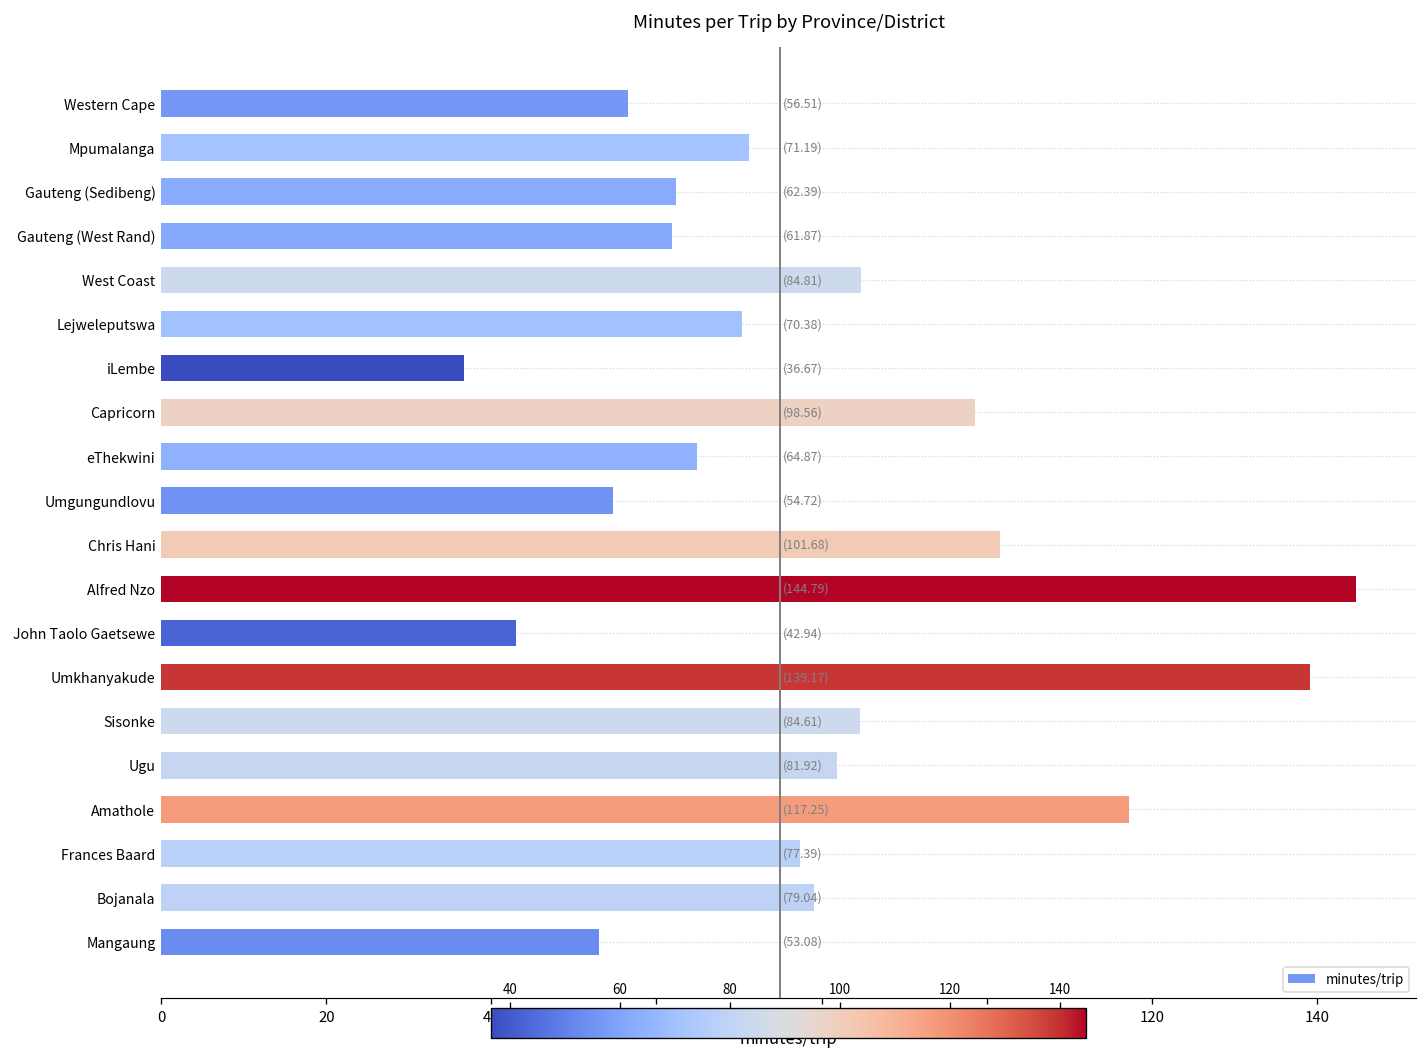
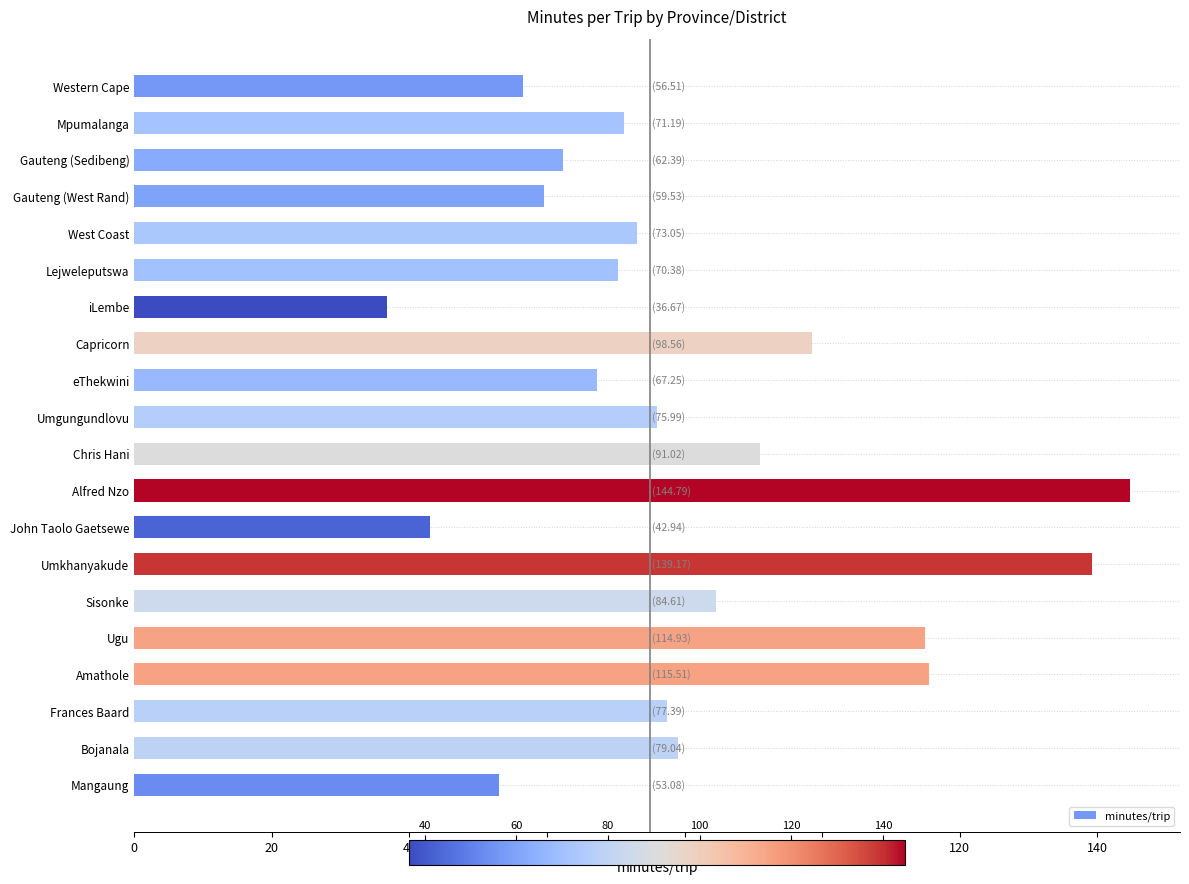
Gauteng (West Rand): (61.87) -> (59.53)
West Coast: (84.81) -> (73.05)
eThekwini: (64.87) -> (67.25)
Umgungundlovu: (54.72) -> (75.99)
Chris Hani: (101.68) -> (91.02)
Ugu: (81.92) -> (114.93)
Amathole: (117.25) -> (115.51)
